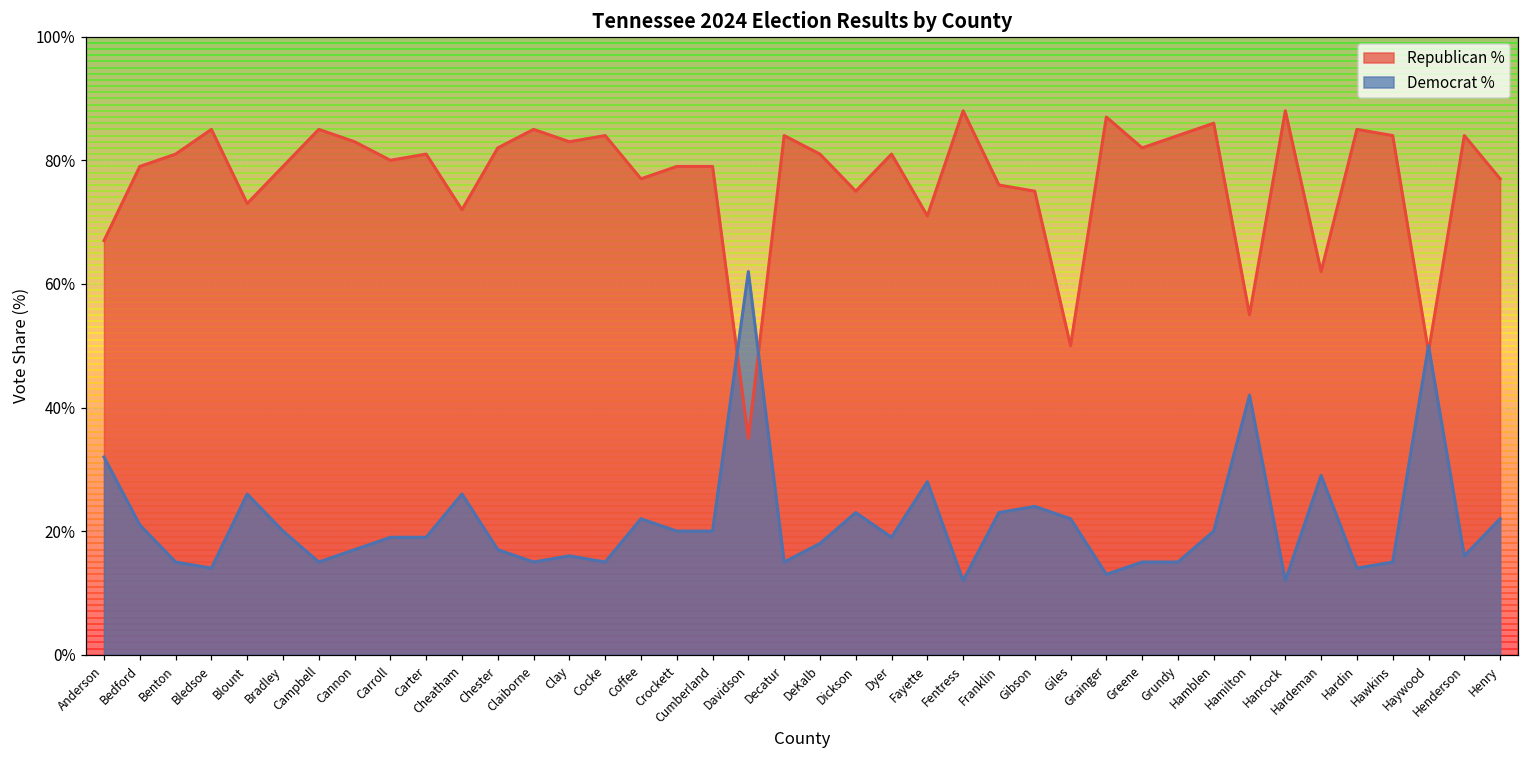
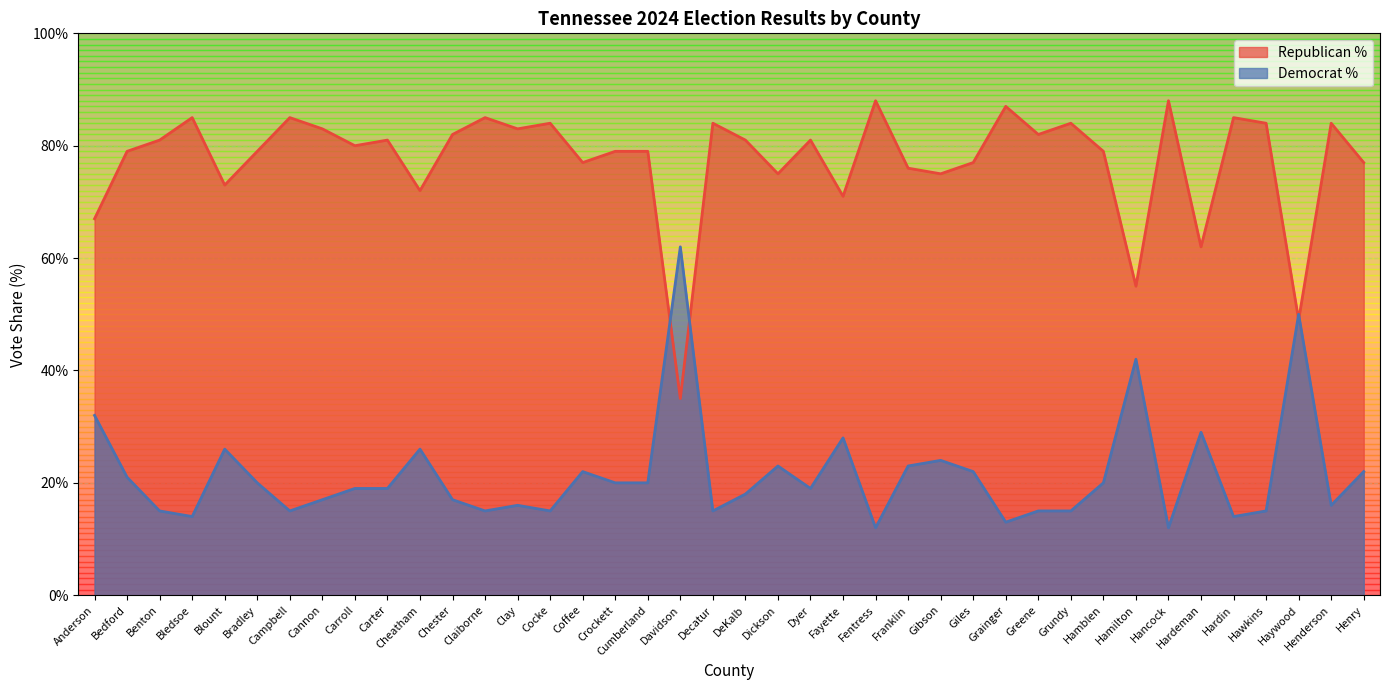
Republican %, Giles: 50% -> 77%
Republican %, Hamblen: 86% -> 79%
